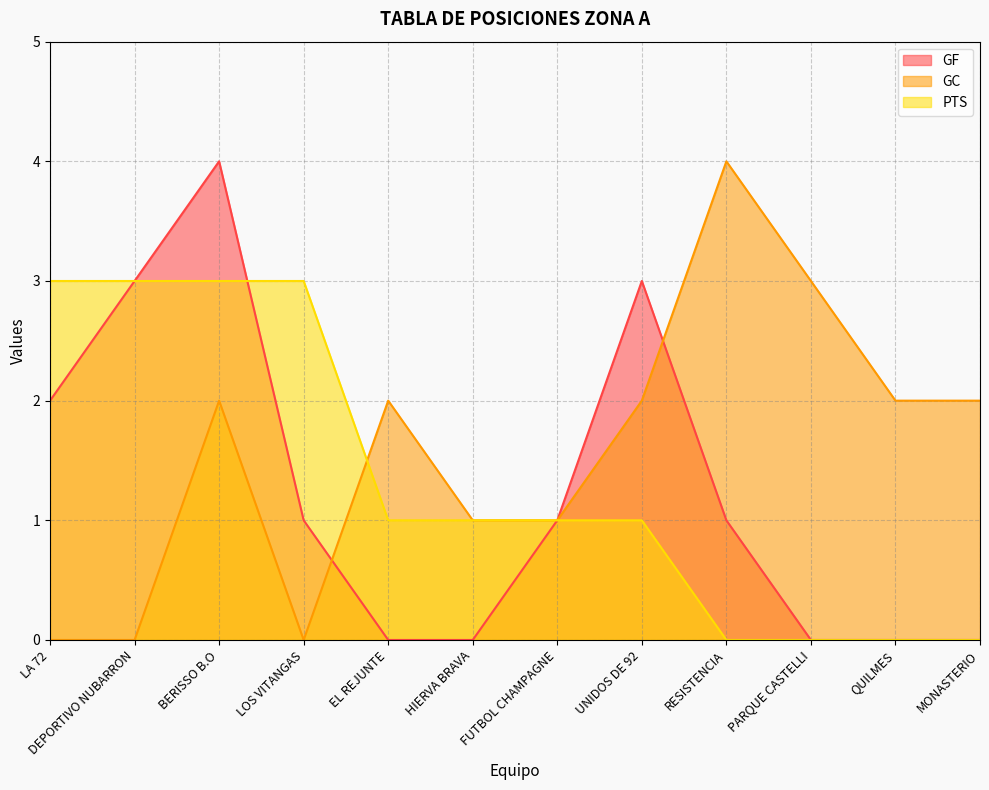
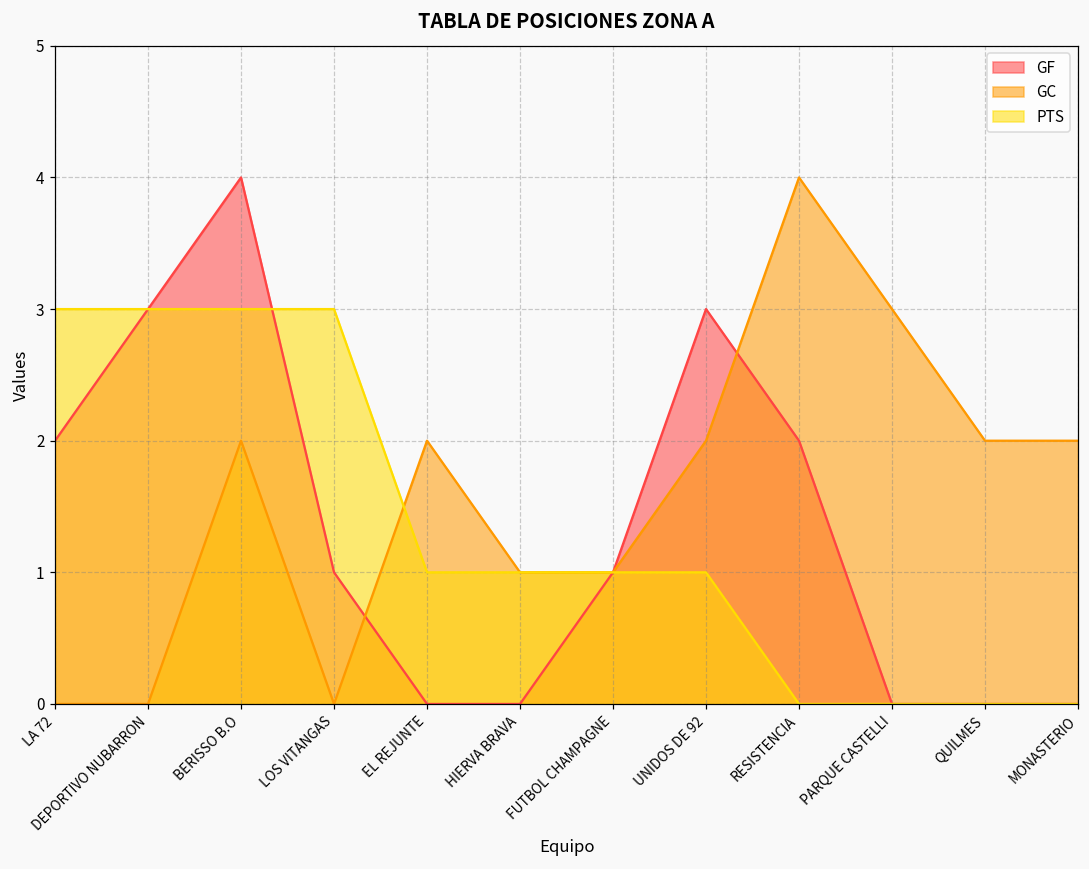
GF, RESISTENCIA: 1 -> 2
